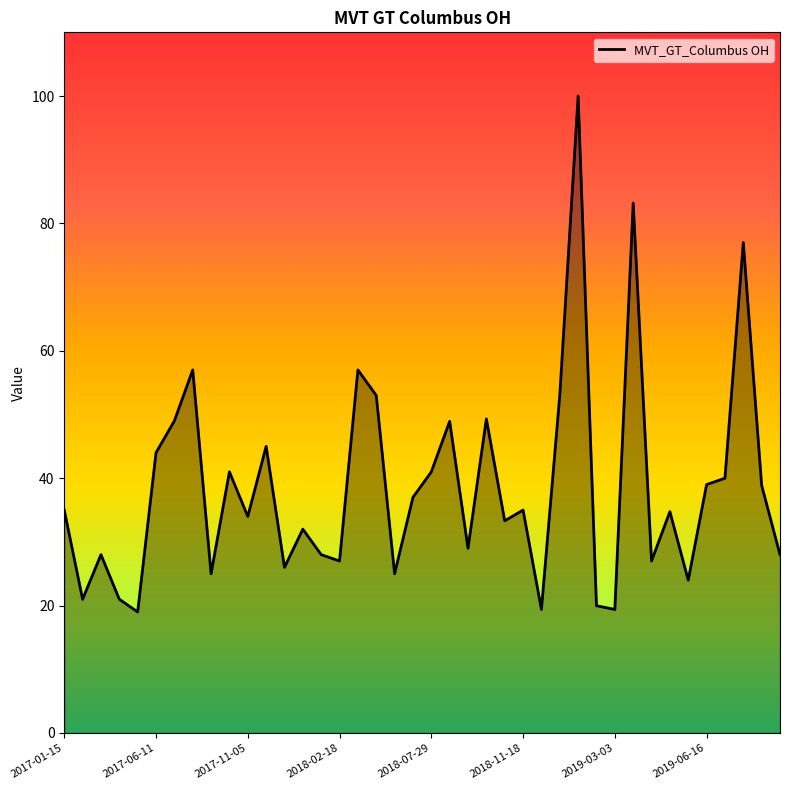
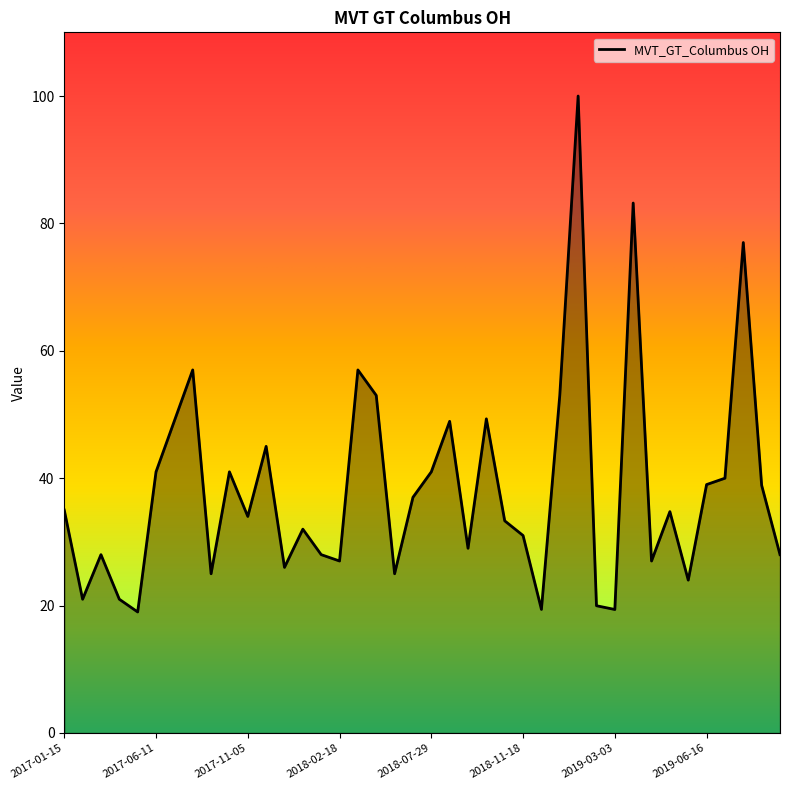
2017-06-11: 44 -> 41
2018-11-18: 35 -> 31
